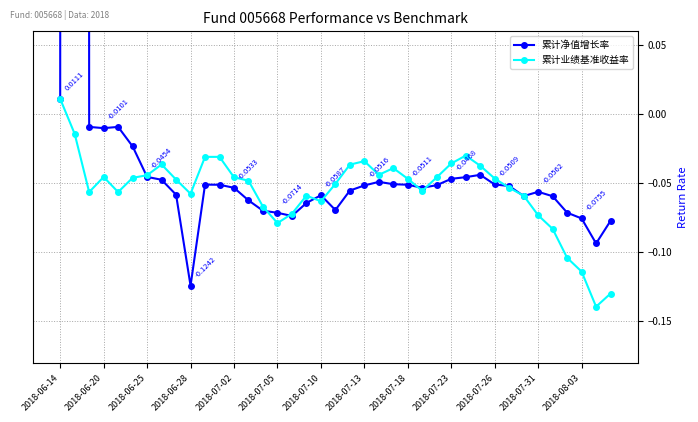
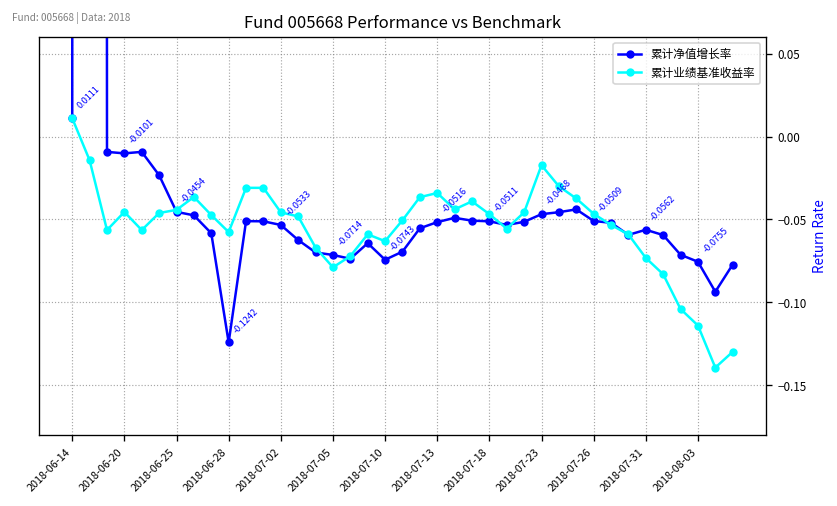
累计净值增长率, 2018-07-10: -0.0587 -> -0.0743
累计业绩基准收益率, 2018-07-23: -0.036 -> -0.017
